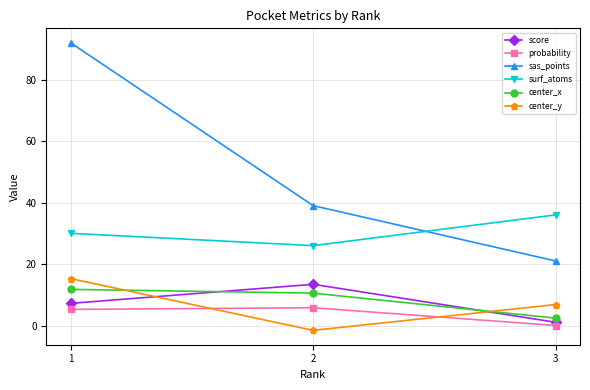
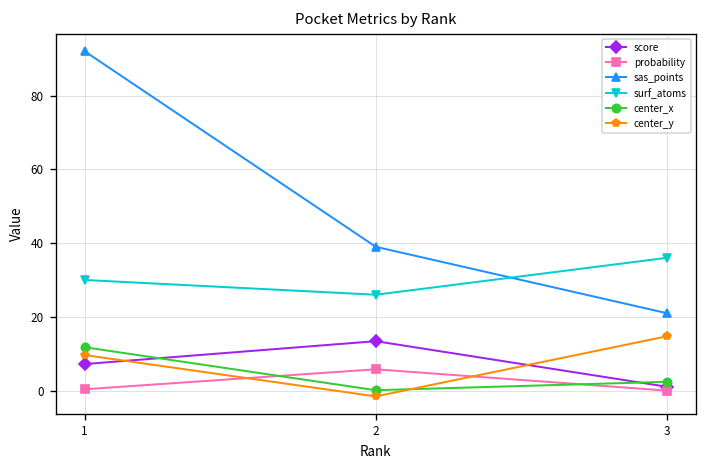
probability, 1: 5 -> 0
center_y, 1: 15 -> 10
center_x, 2: 11 -> 0
center_y, 3: 7 -> 15
